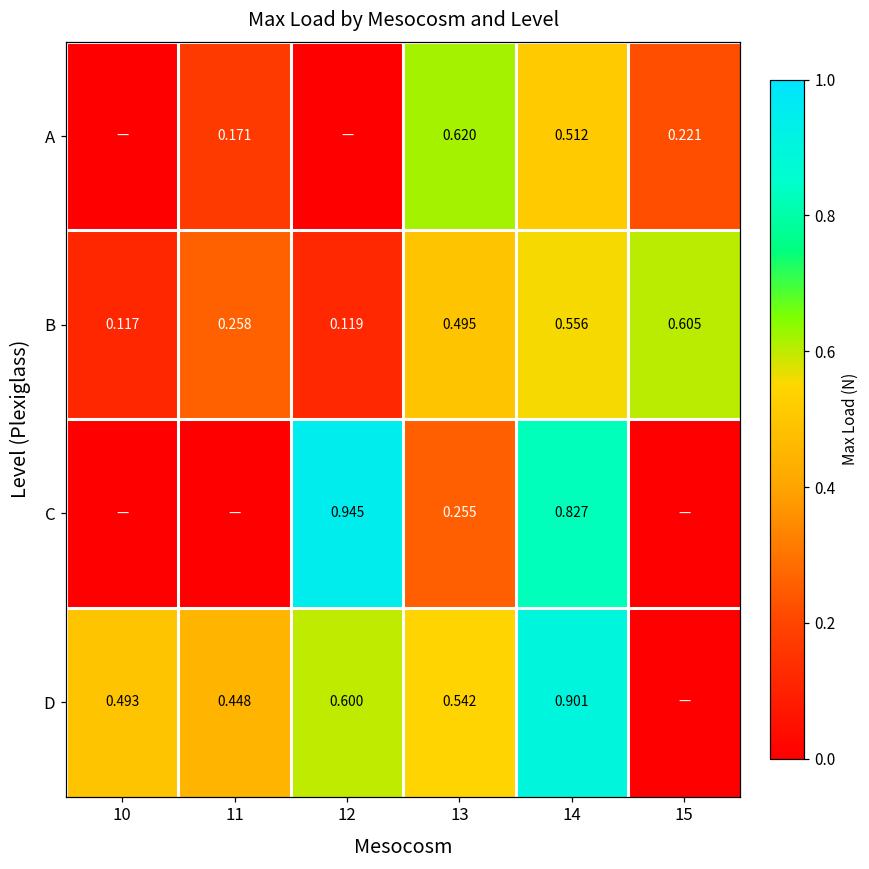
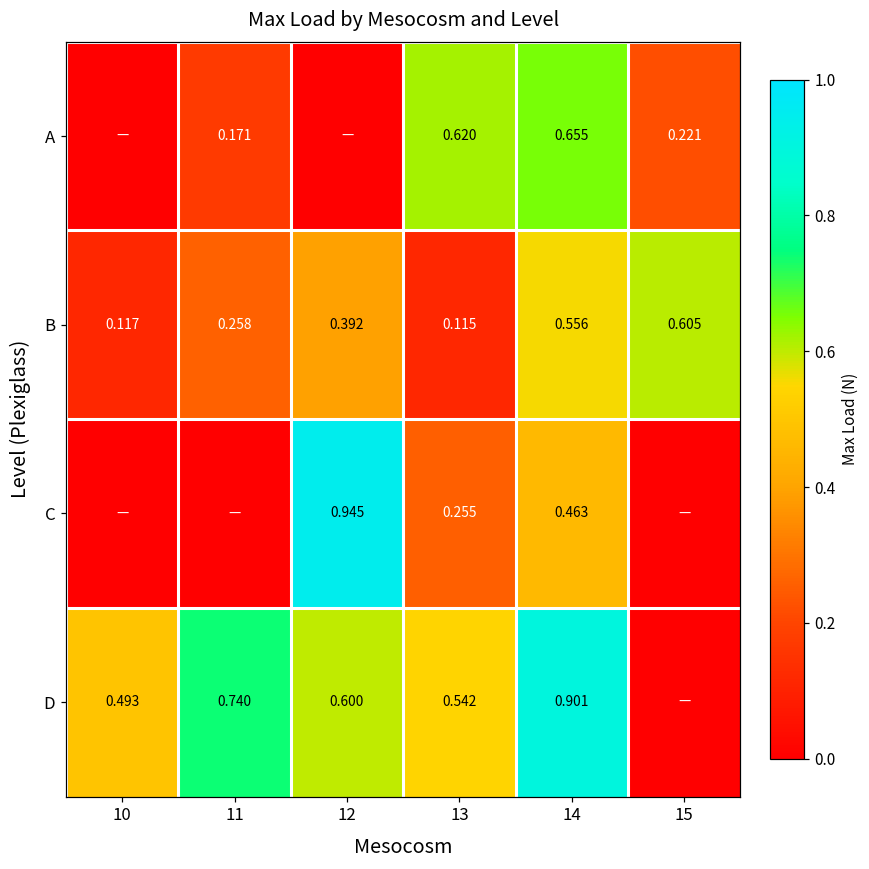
A, 14: 0.512 -> 0.655
B, 12: 0.119 -> 0.392
B, 13: 0.495 -> 0.115
C, 14: 0.827 -> 0.463
D, 11: 0.448 -> 0.740
